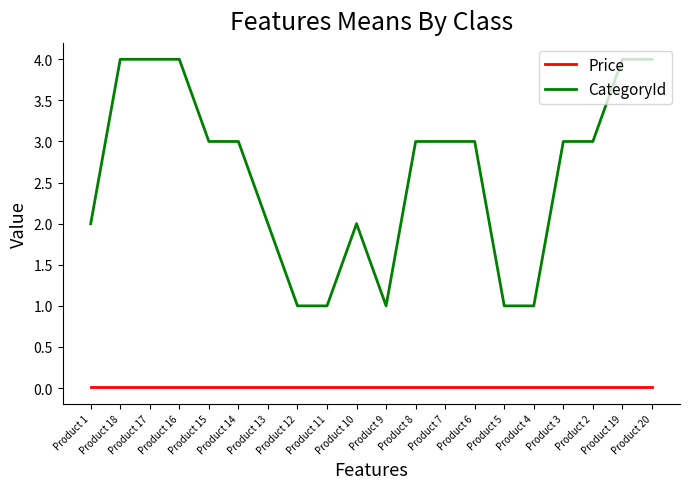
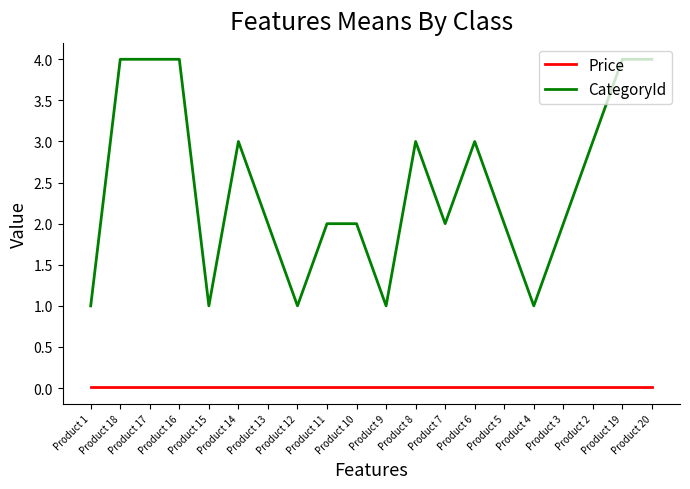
CategoryId, Product 1: 2 -> 1
CategoryId, Product 15: 3 -> 1
CategoryId, Product 11: 1 -> 2
CategoryId, Product 7: 3 -> 2
CategoryId, Product 5: 1 -> 2
CategoryId, Product 3: 3 -> 2
